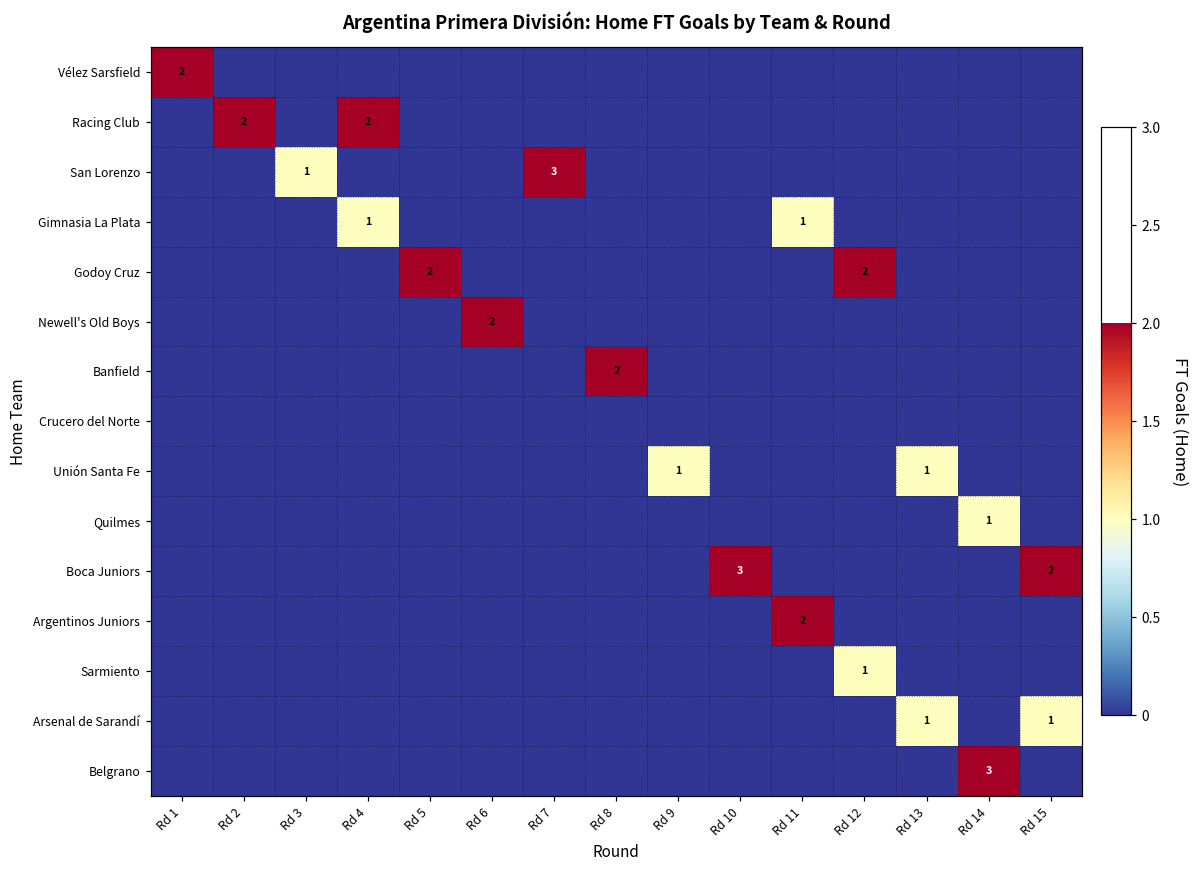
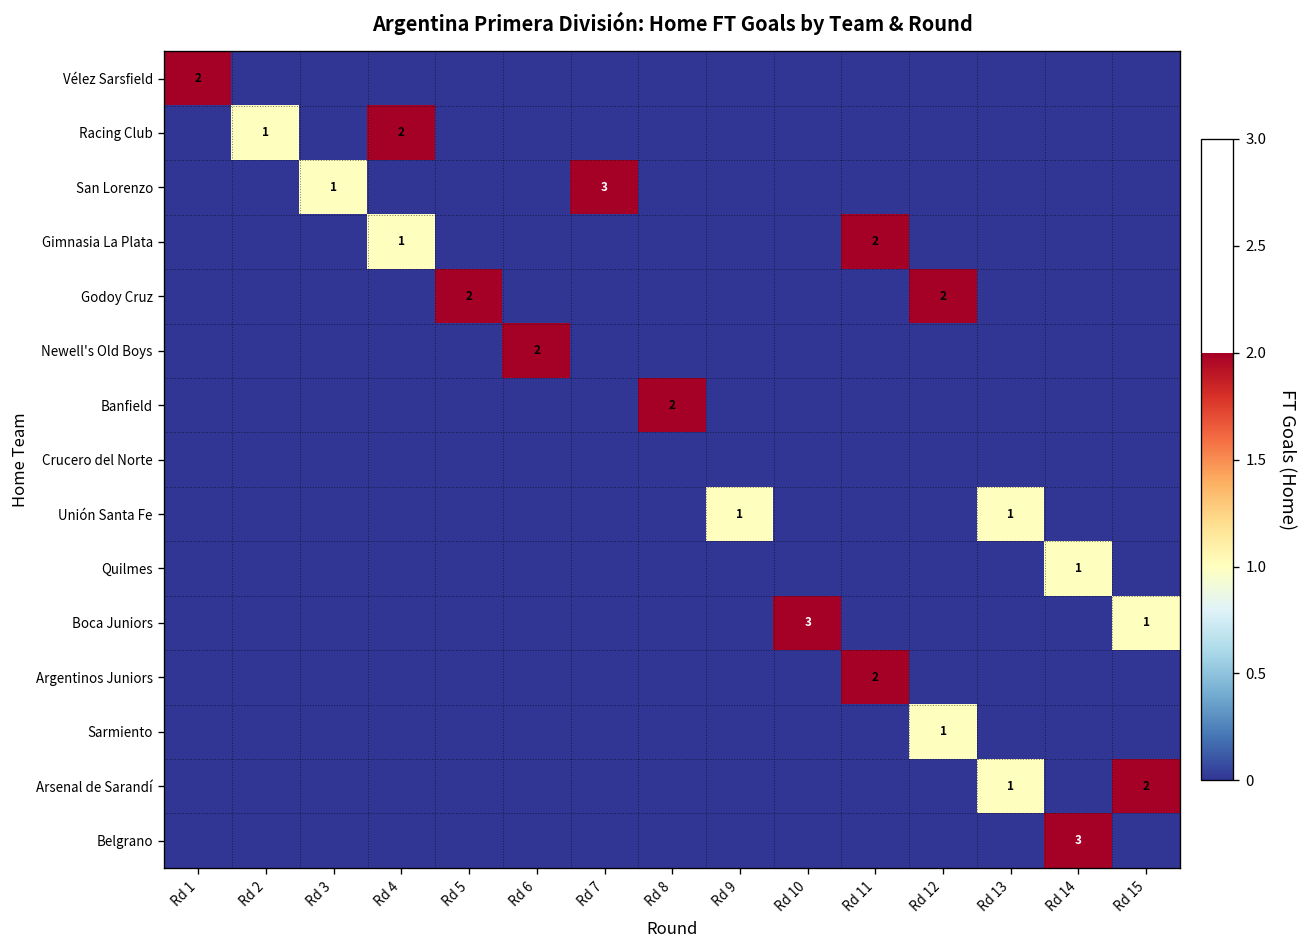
Racing Club, Rd 2: 2 -> 1
Gimnasia La Plata, Rd 11: 1 -> 2
Boca Juniors, Rd 15: 2 -> 1
Arsenal de Sarandí, Rd 15: 1 -> 2
